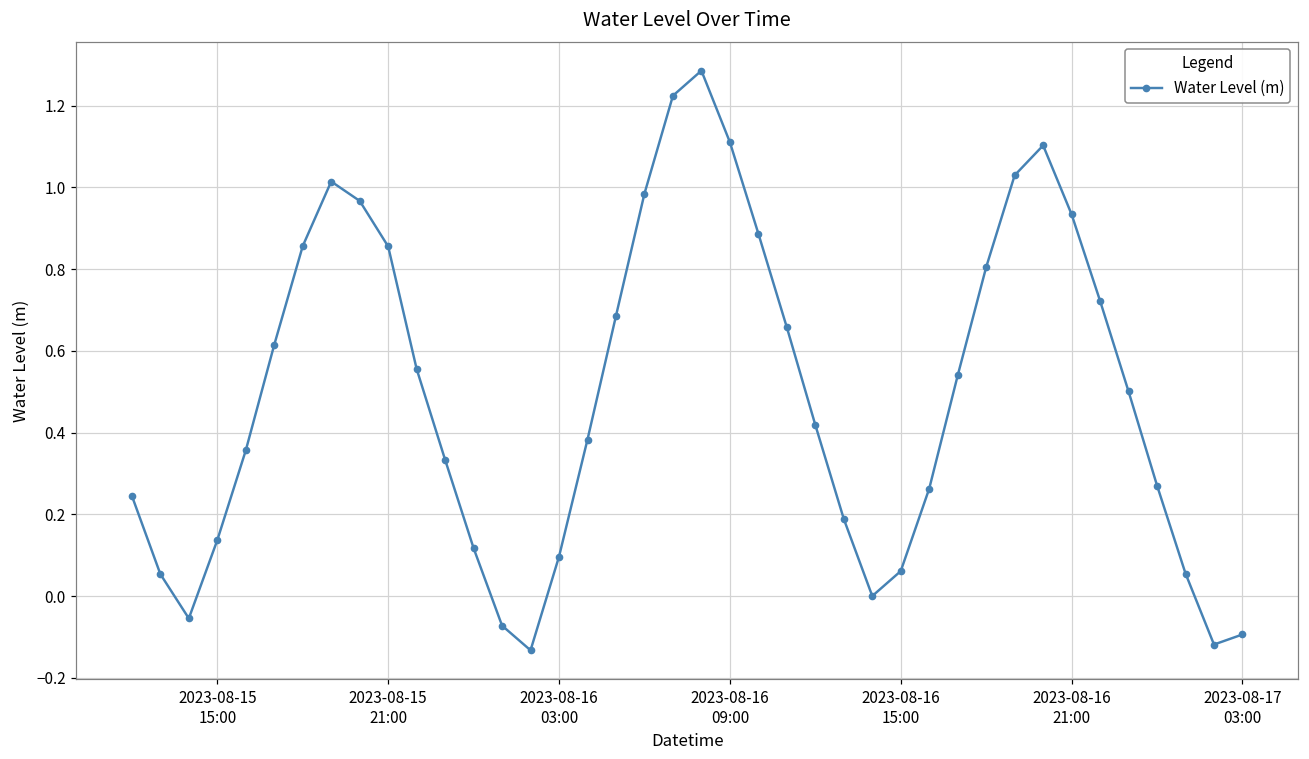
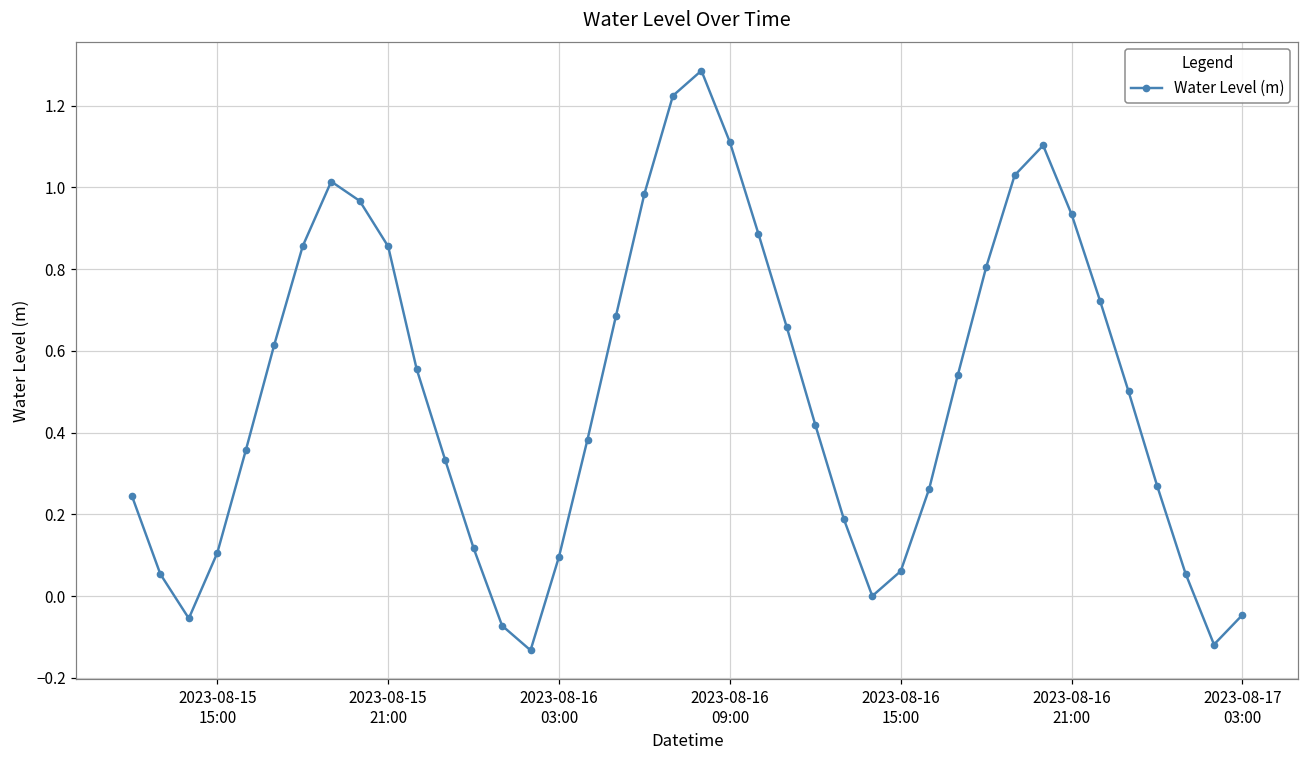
2023-08-15 15:00: 0.14 -> 0.11
2023-08-17 03:00: -0.09 -> -0.05
